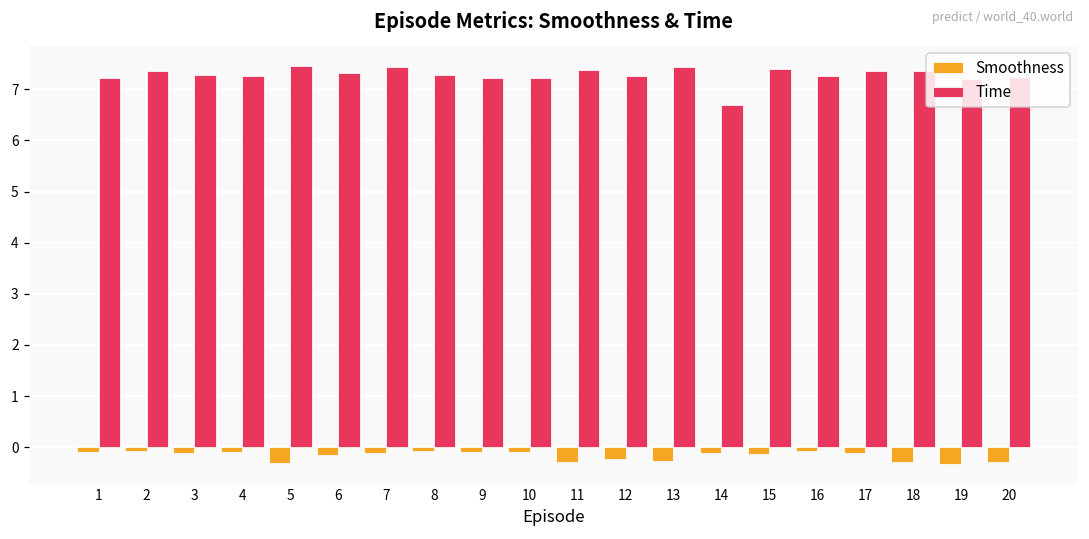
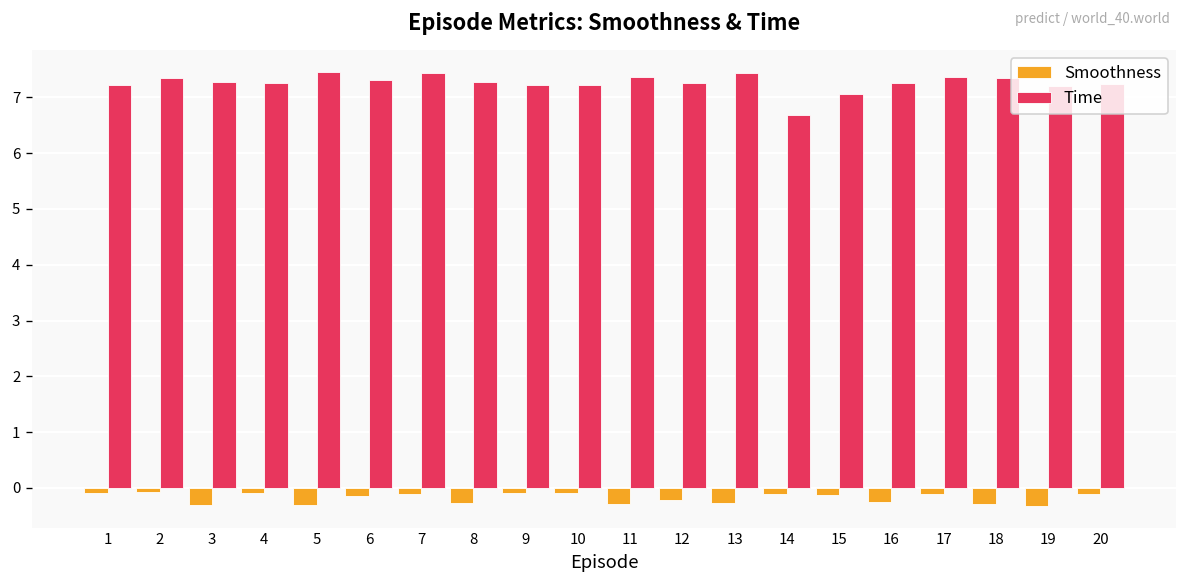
Smoothness, 3: -0.1 -> -0.3
Smoothness, 8: -0.1 -> -0.3
Time, 15: 7.4 -> 7.1
Smoothness, 16: -0.1 -> -0.3
Smoothness, 20: -0.3 -> -0.1
